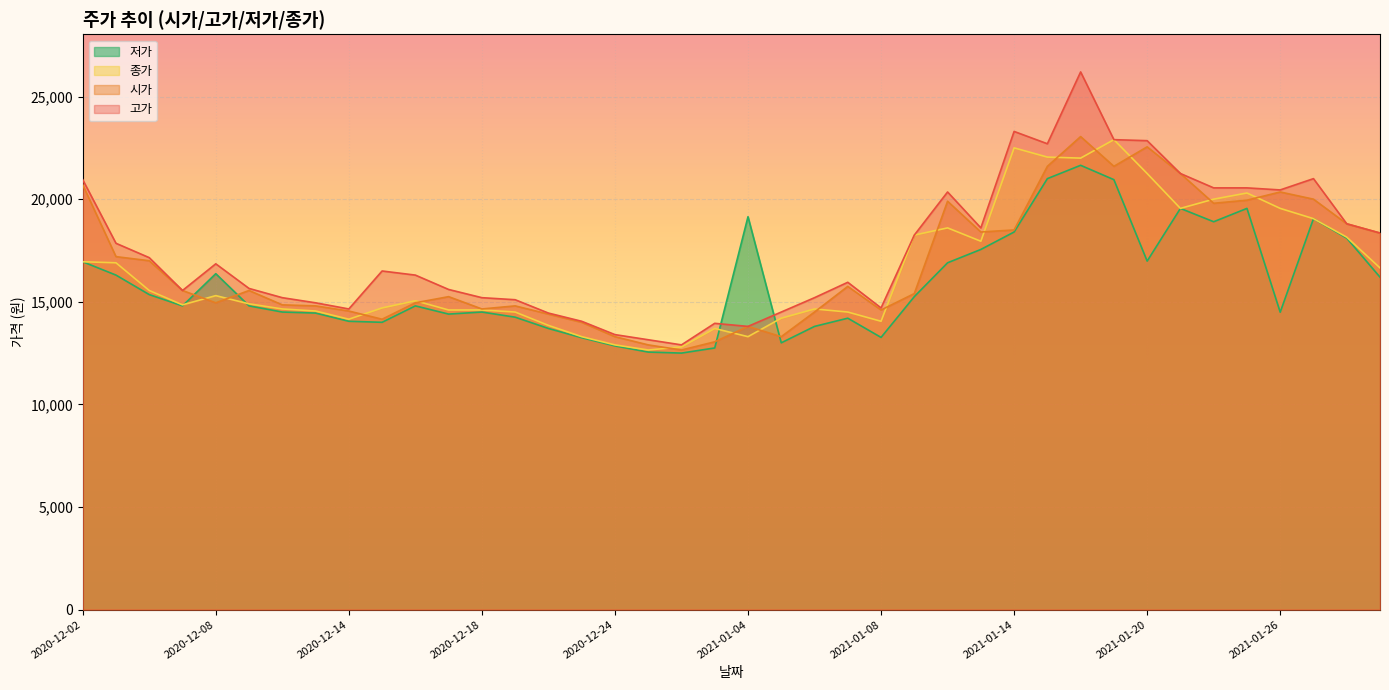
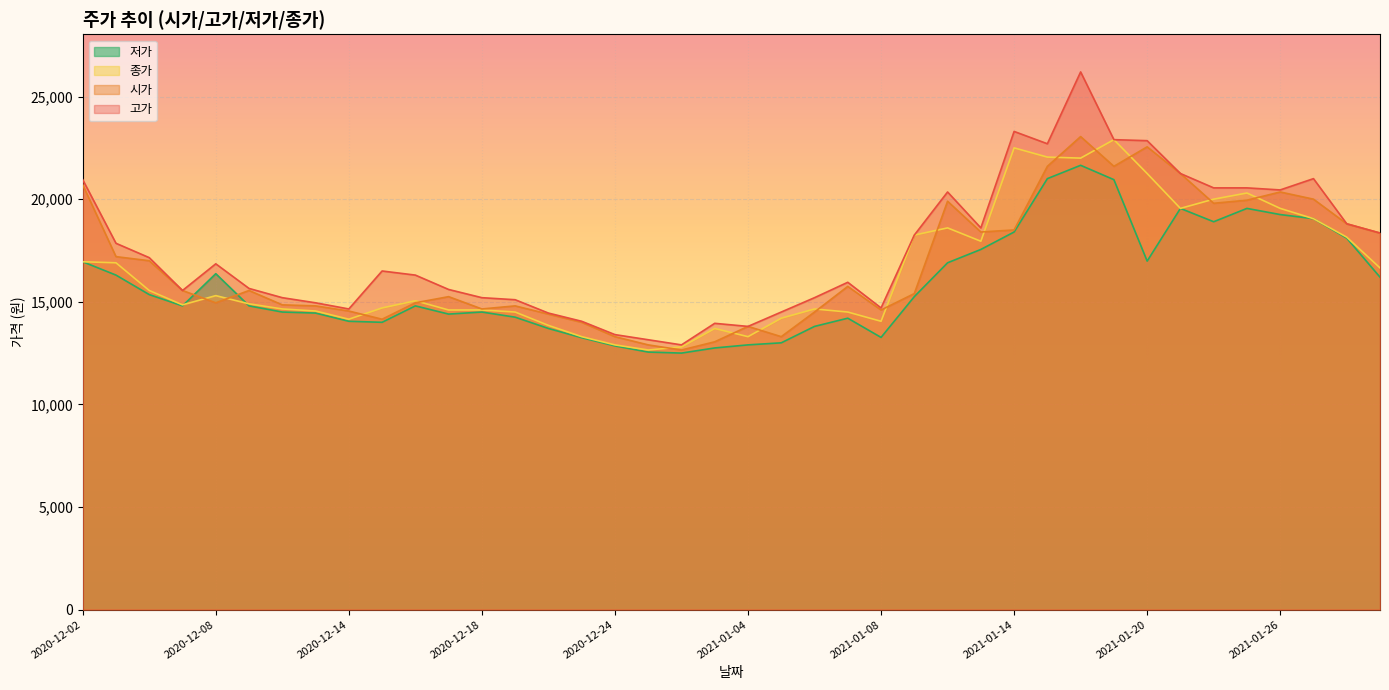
저가, 2021-01-04: 19,100 -> 12,900
저가, 2021-01-26: 14,500 -> 19,300
